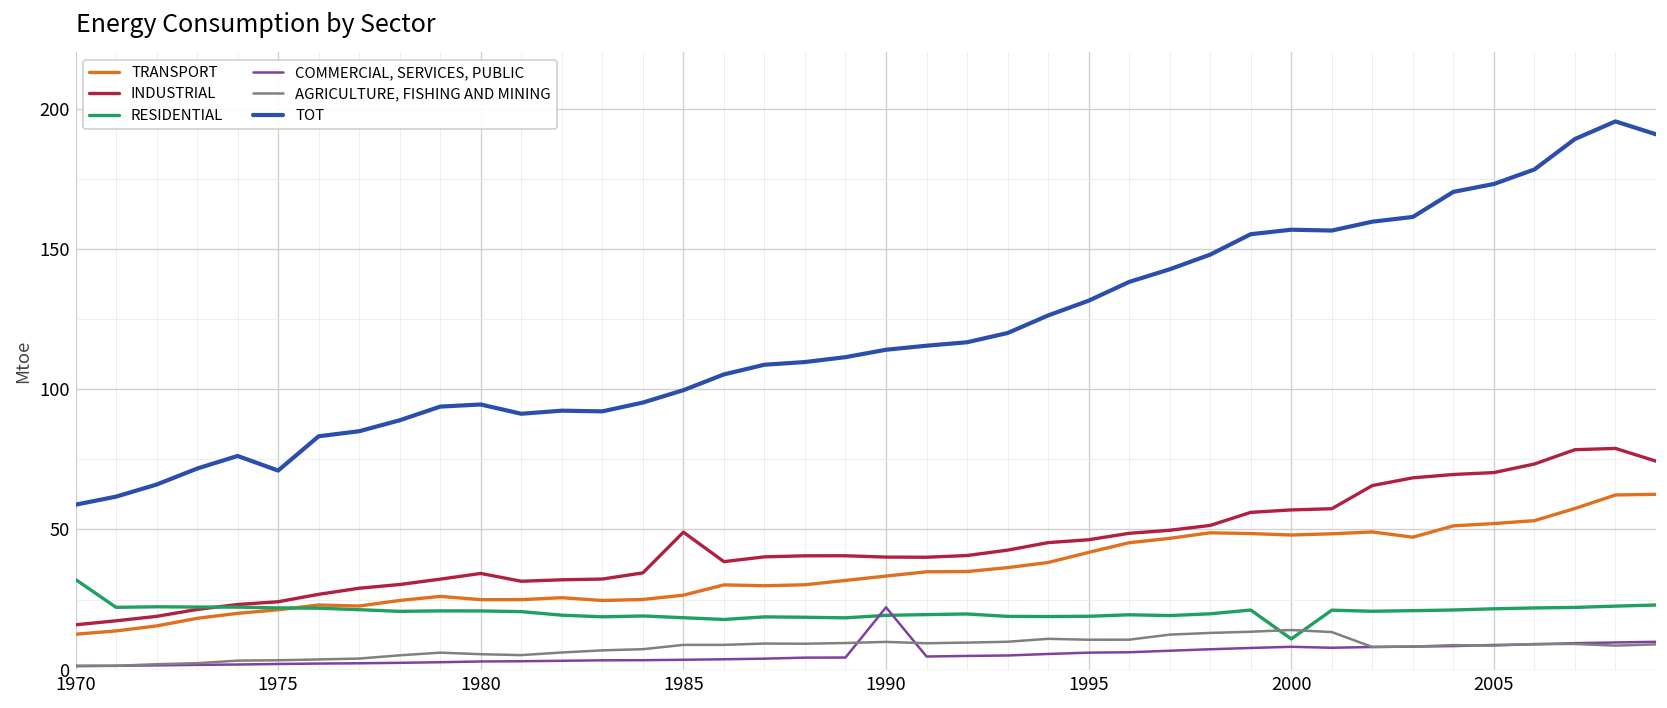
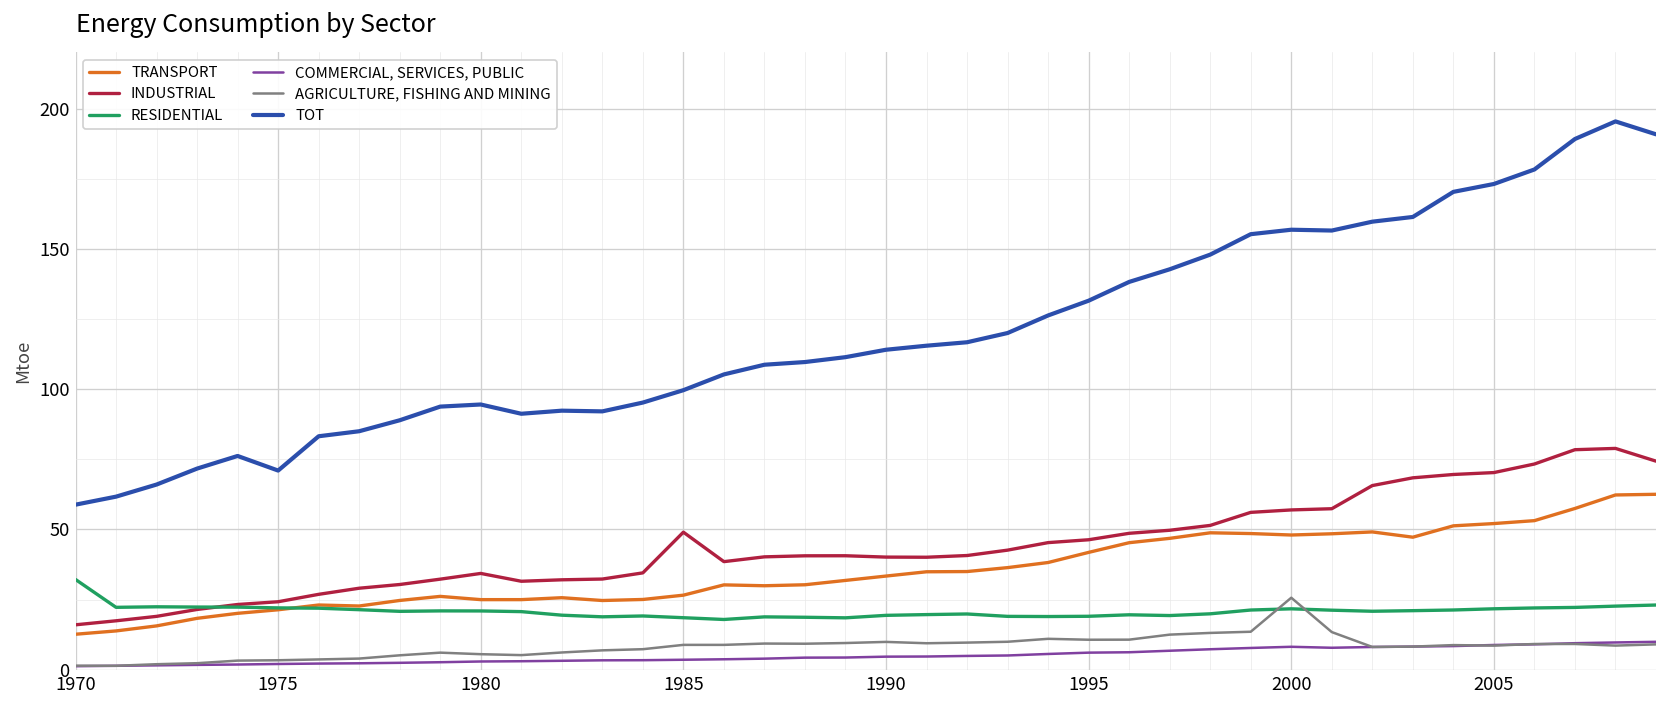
COMMERCIAL, SERVICES, PUBLIC, 1990: 22 -> 5
RESIDENTIAL, 2000: 11 -> 22
AGRICULTURE, FISHING AND MINING, 2000: 14 -> 26
